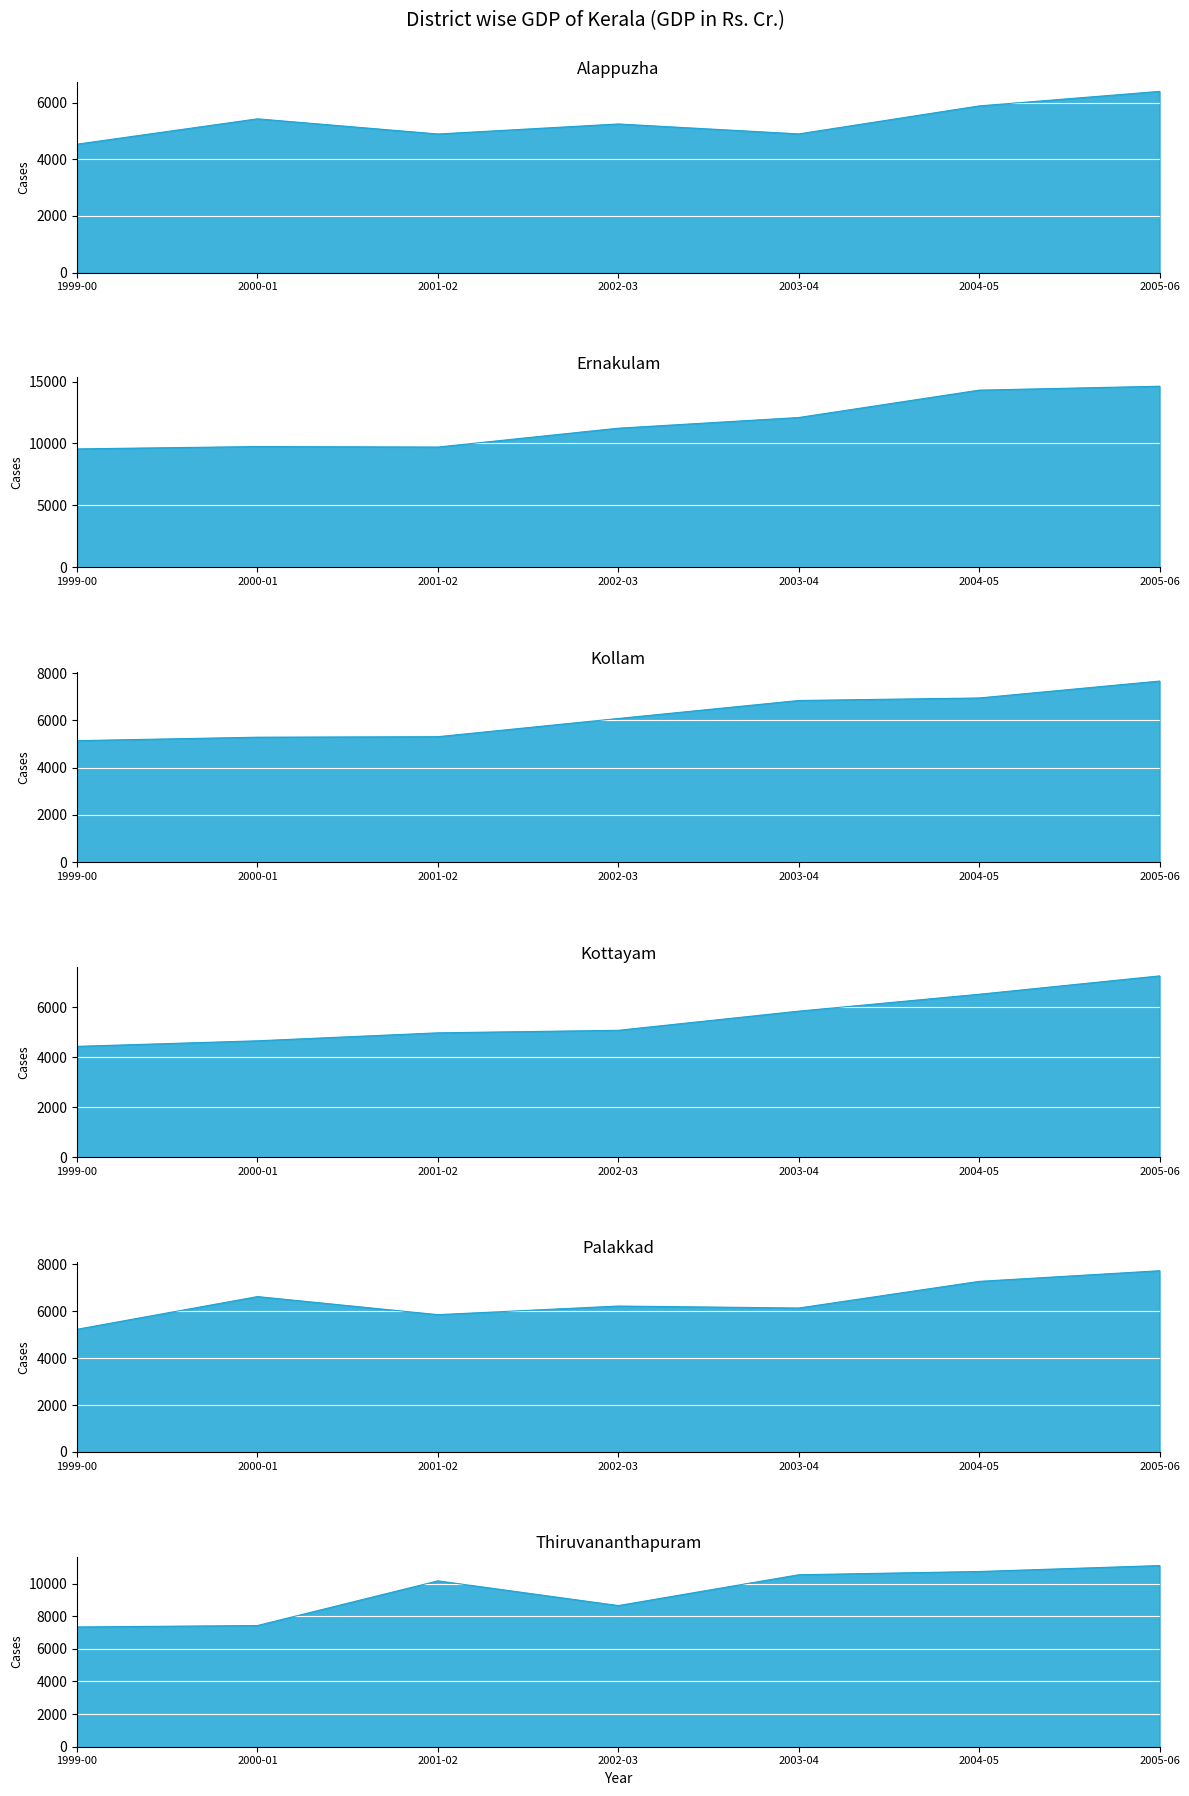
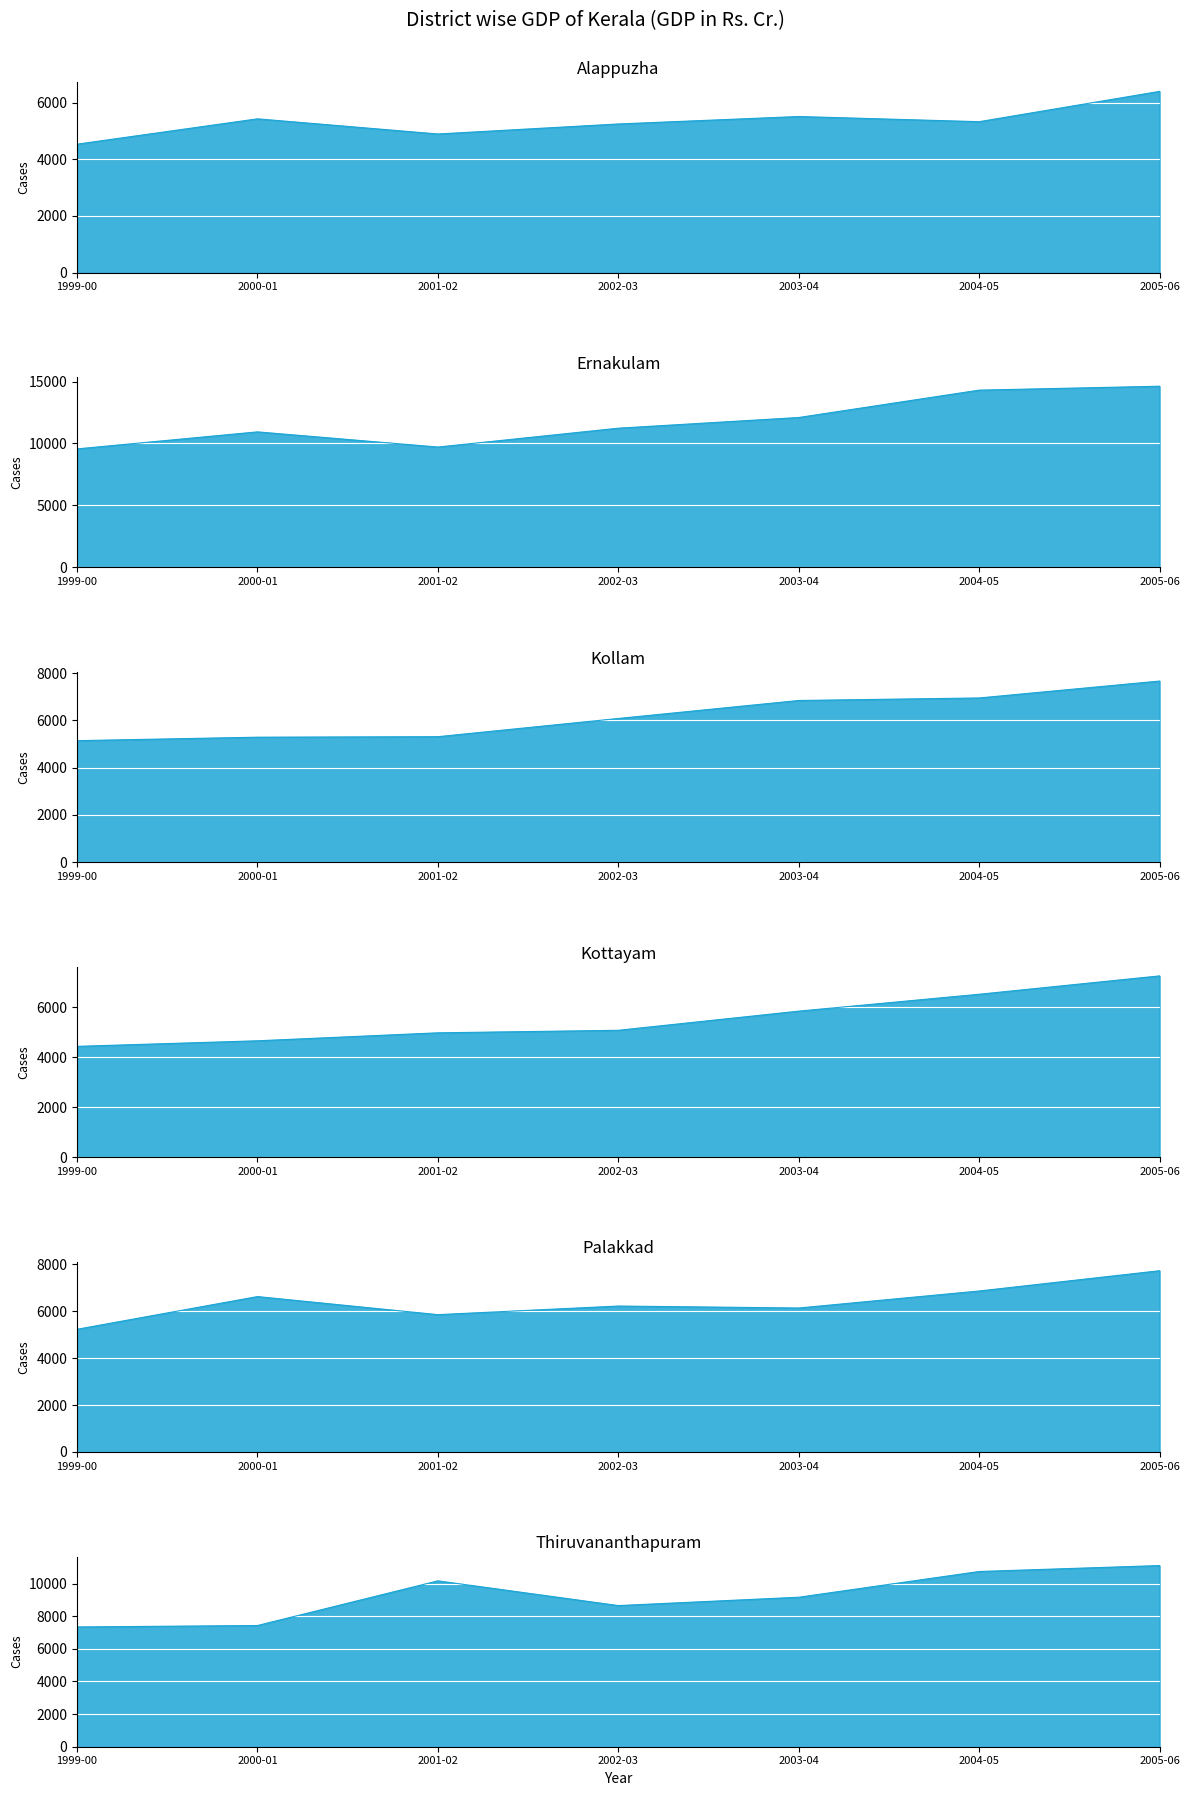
Alappuzha, 2003-04: 4900 -> 5500
Alappuzha, 2004-05: 5900 -> 5300
Ernakulam, 2000-01: 9800 -> 10900
Palakkad, 2004-05: 7300 -> 6900
Thiruvananthapuram, 2003-04: 10500 -> 9200
